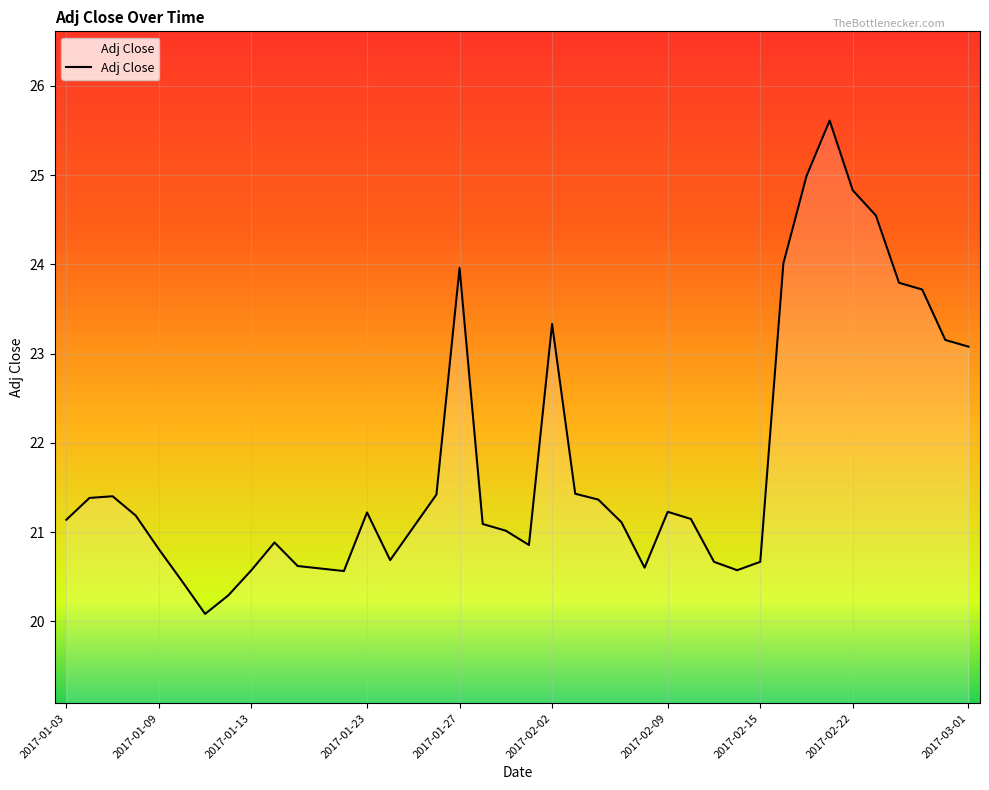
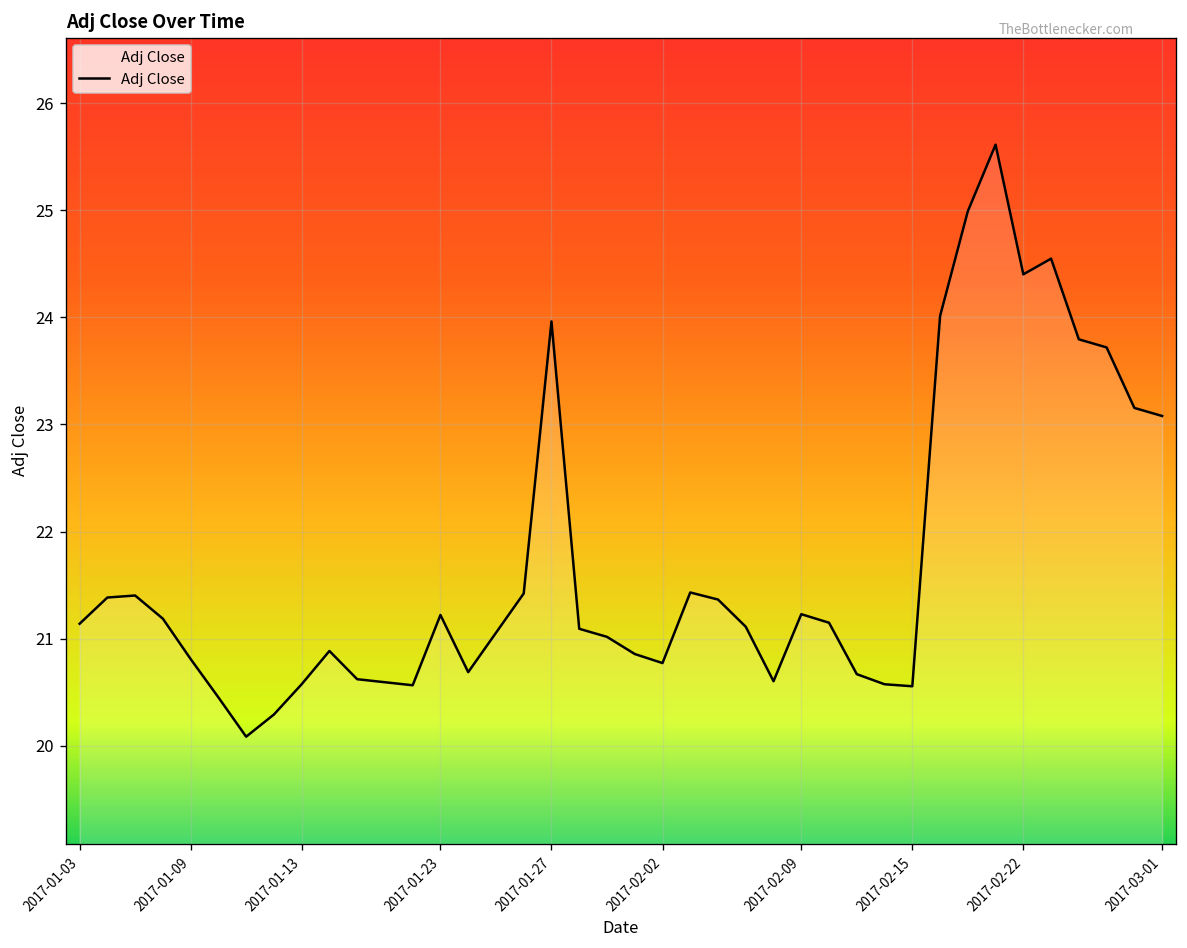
2017-02-02: 23.3 -> 20.8
2017-02-15: 20.7 -> 20.6
2017-02-22: 24.8 -> 24.4
